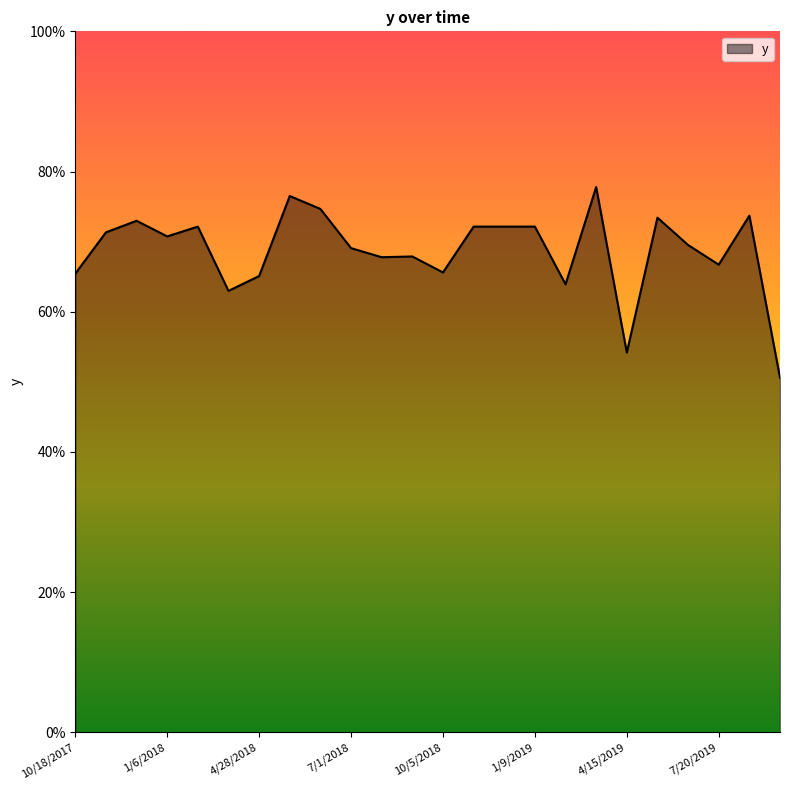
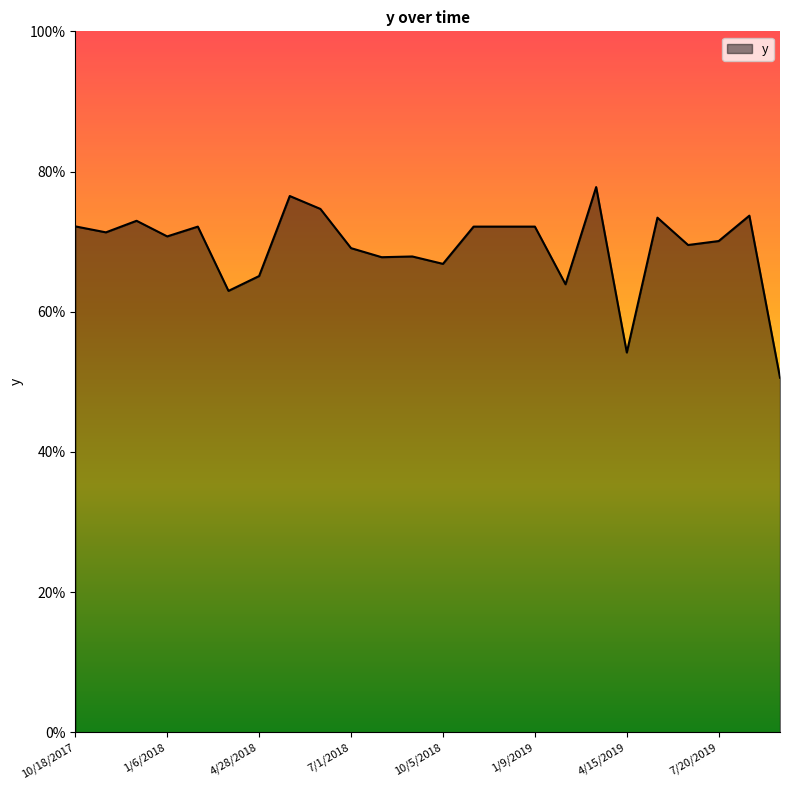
10/18/2017: 65% -> 72%
10/5/2018: 66% -> 67%
7/20/2019: 67% -> 70%
